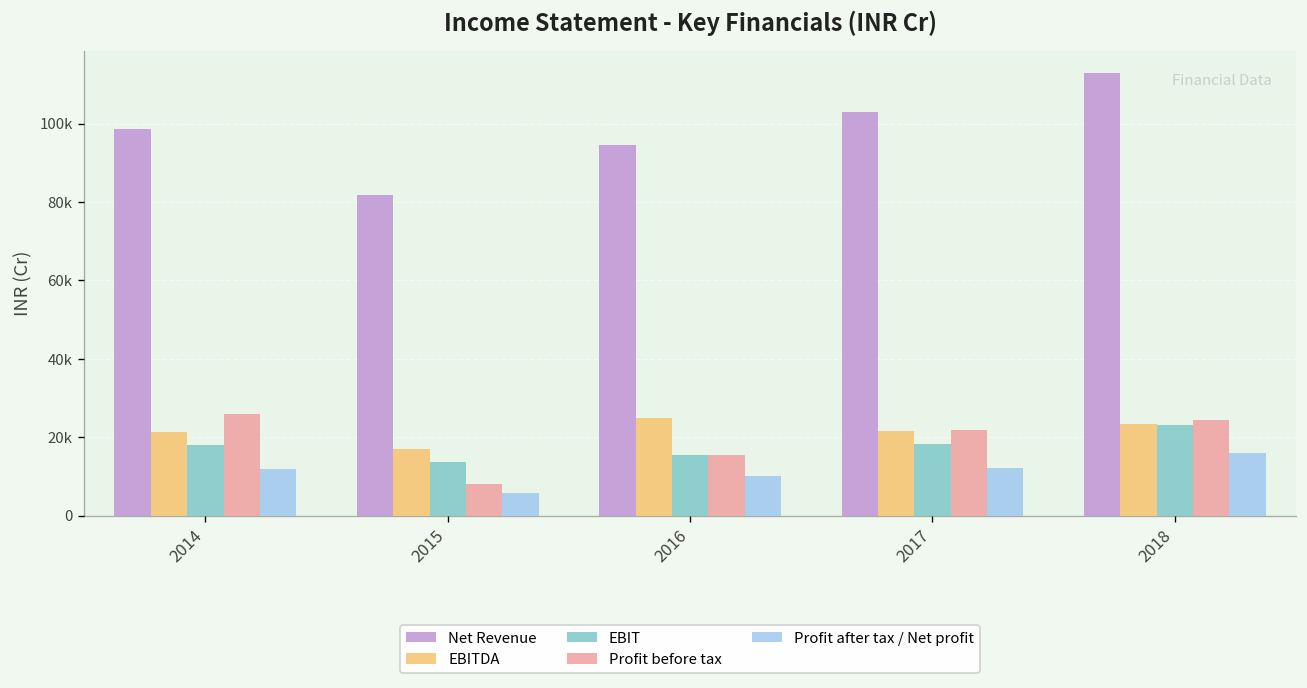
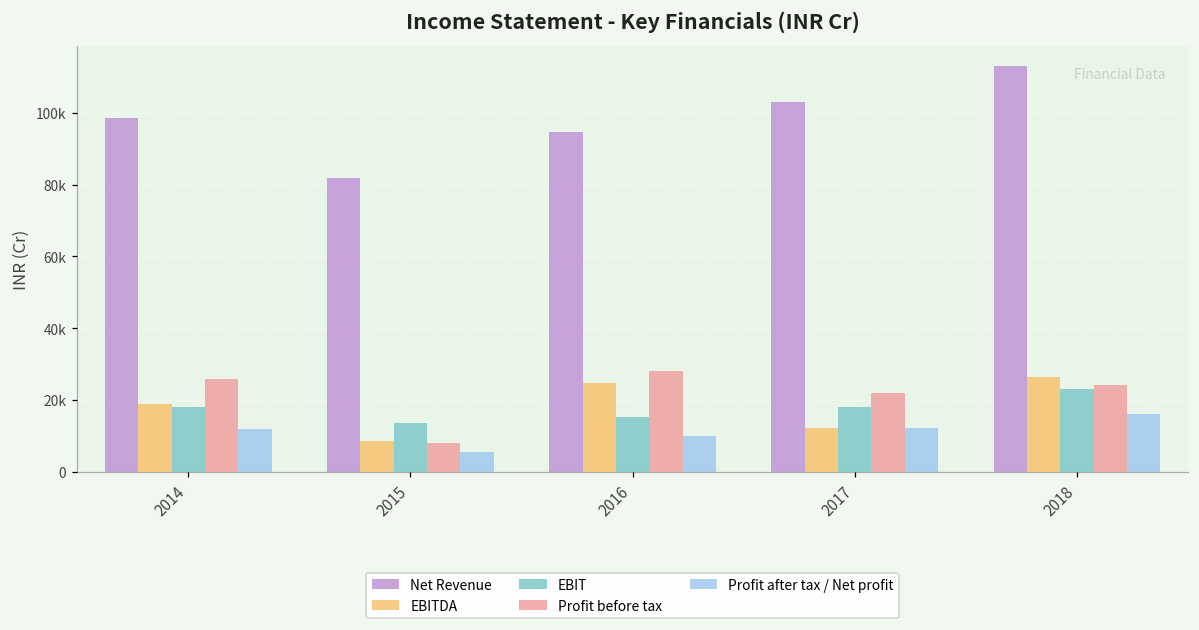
EBITDA, 2014: 21000 -> 19000
EBITDA, 2015: 17000 -> 9000
Profit before tax, 2016: 15000 -> 28000
EBITDA, 2017: 22000 -> 12000
EBITDA, 2018: 23000 -> 27000
